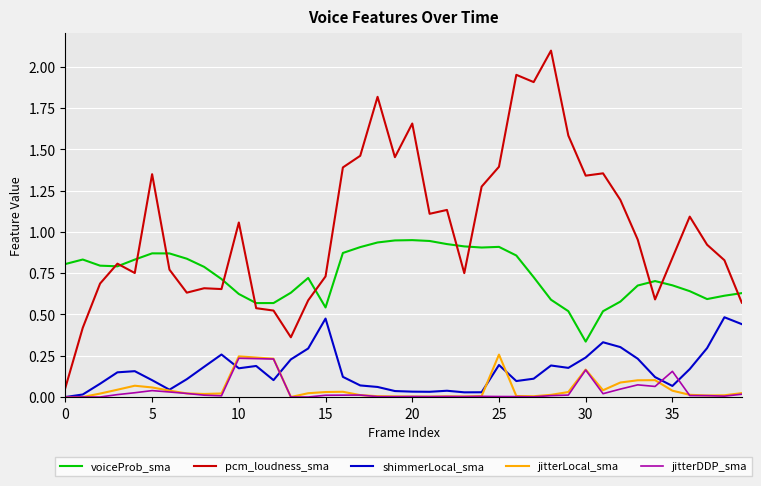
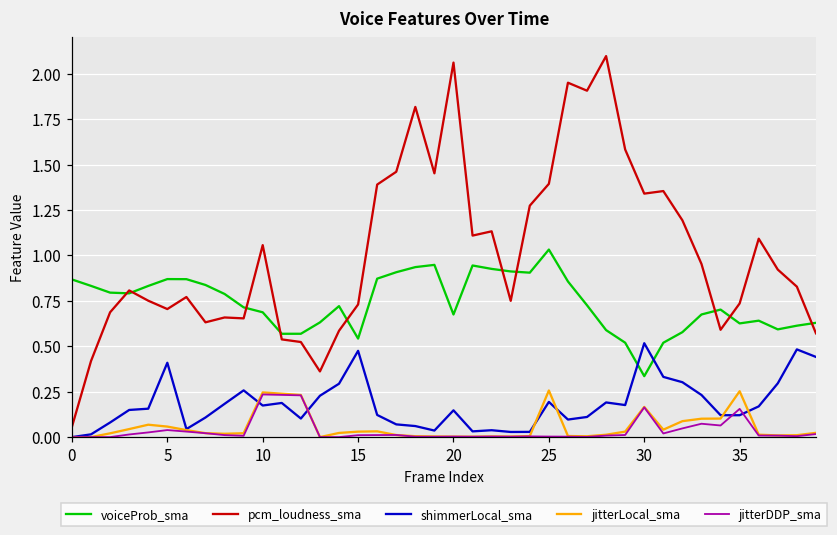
voiceProb_sma, 0: 0.81 -> 0.87
pcm_loudness_sma, 5: 1.35 -> 0.70
shimmerLocal_sma, 5: 0.10 -> 0.41
voiceProb_sma, 10: 0.62 -> 0.69
voiceProb_sma, 20: 0.95 -> 0.68
pcm_loudness_sma, 20: 1.66 -> 2.06
shimmerLocal_sma, 20: 0.03 -> 0.15
voiceProb_sma, 25: 0.91 -> 1.03
shimmerLocal_sma, 30: 0.24 -> 0.52
voiceProb_sma, 35: 0.68 -> 0.63
pcm_loudness_sma, 35: 0.84 -> 0.74
shimmerLocal_sma, 35: 0.07 -> 0.12
jitterLocal_sma, 35: 0.04 -> 0.25
